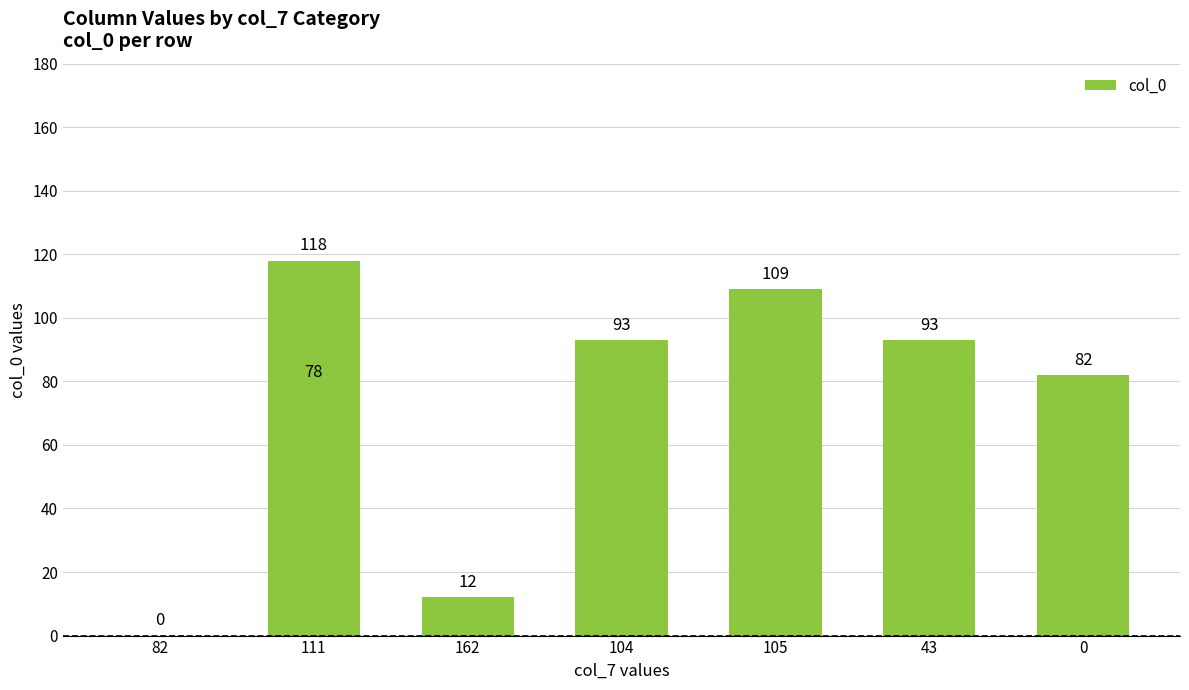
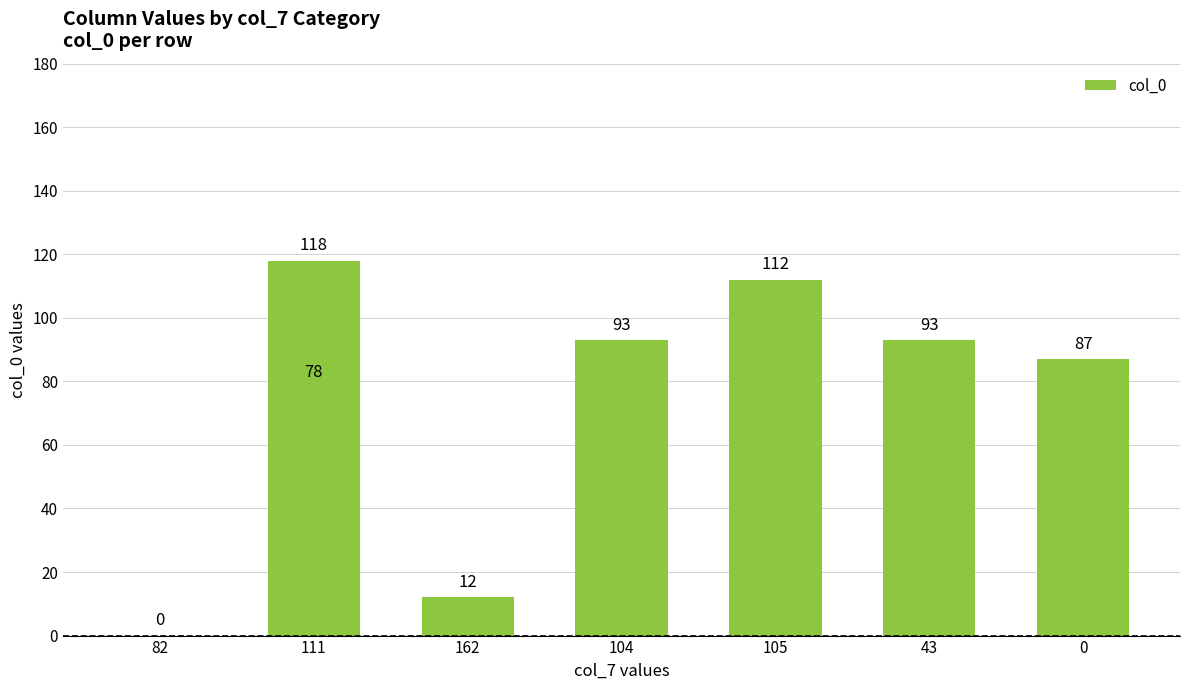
105: 109 -> 112
0: 82 -> 87
